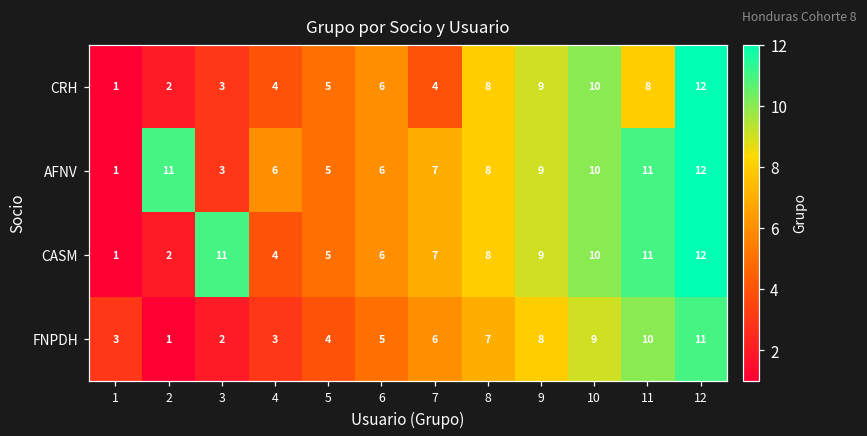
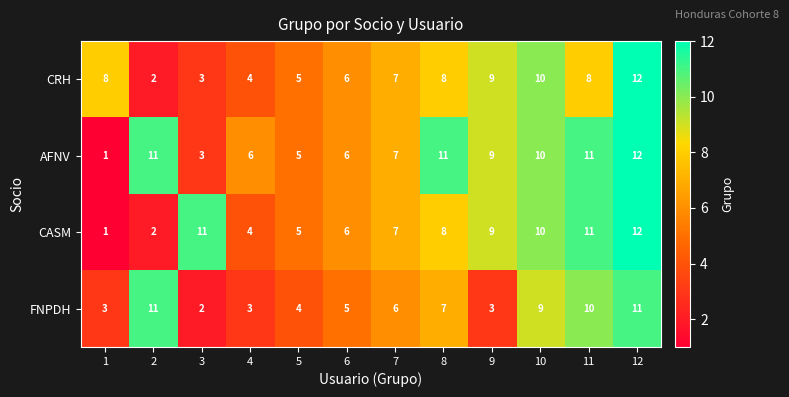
CRH, 1: 1 -> 8
CRH, 7: 4 -> 7
AFNV, 8: 8 -> 11
FNPDH, 2: 1 -> 11
FNPDH, 9: 8 -> 3
